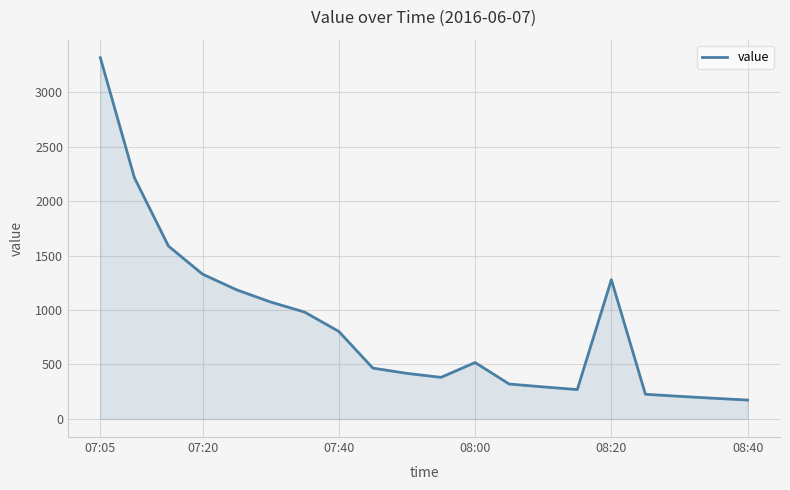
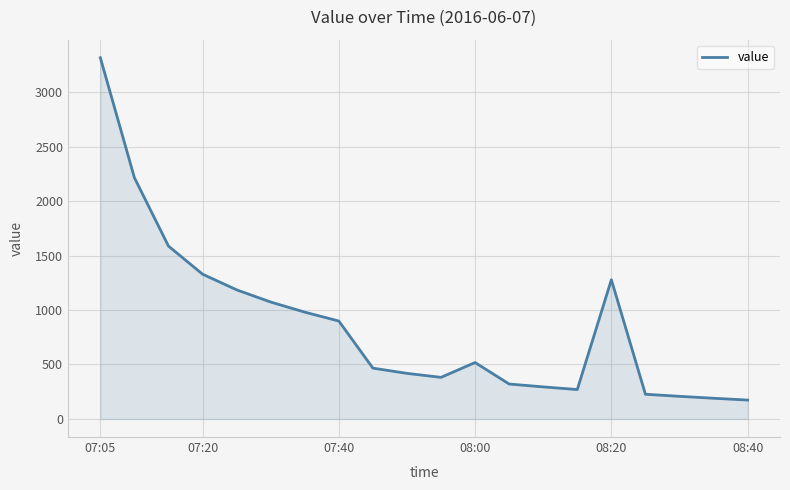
07:40: 800 -> 900
